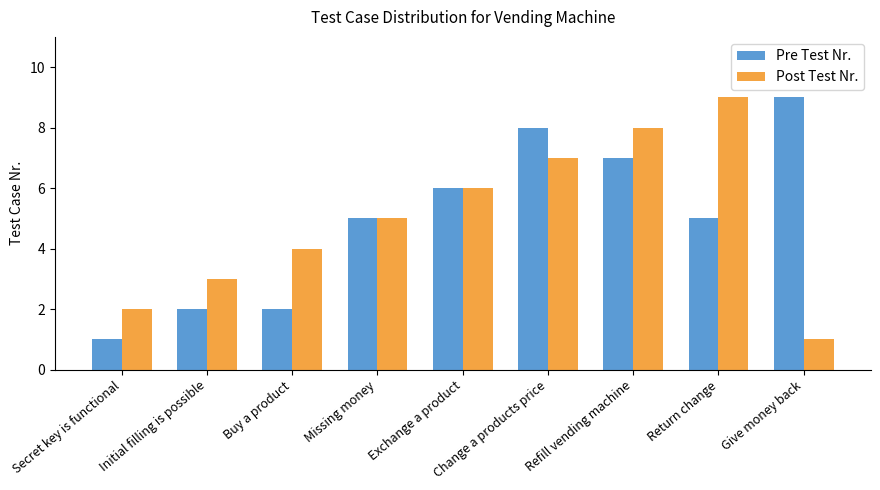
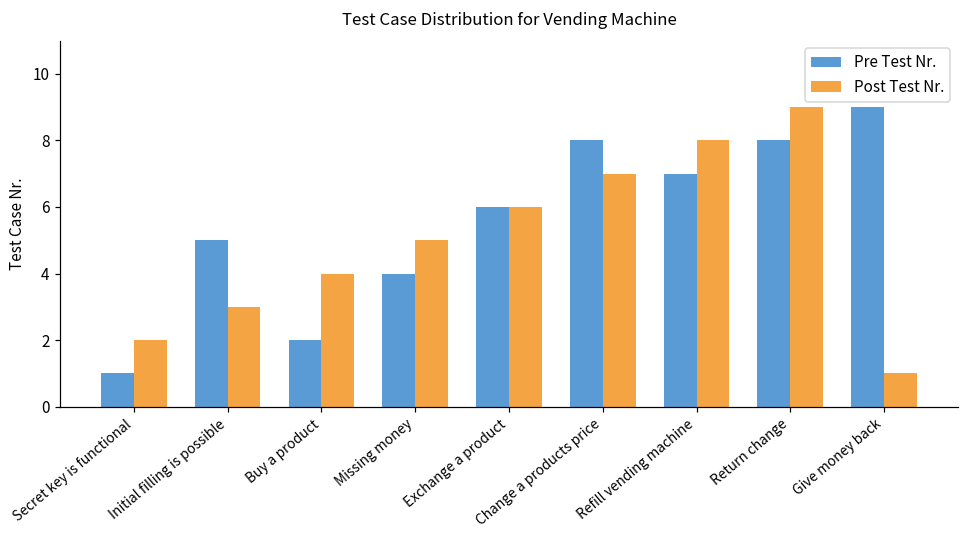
Pre Test Nr., Initial filling is possible: 2 -> 5
Pre Test Nr., Missing money: 5 -> 4
Pre Test Nr., Return change: 5 -> 8
